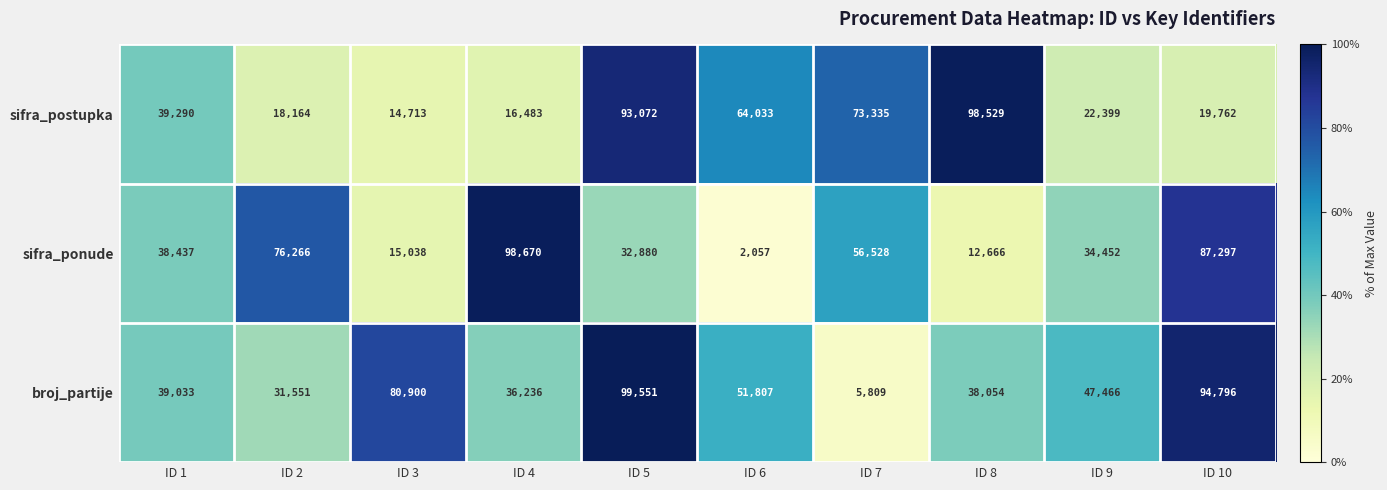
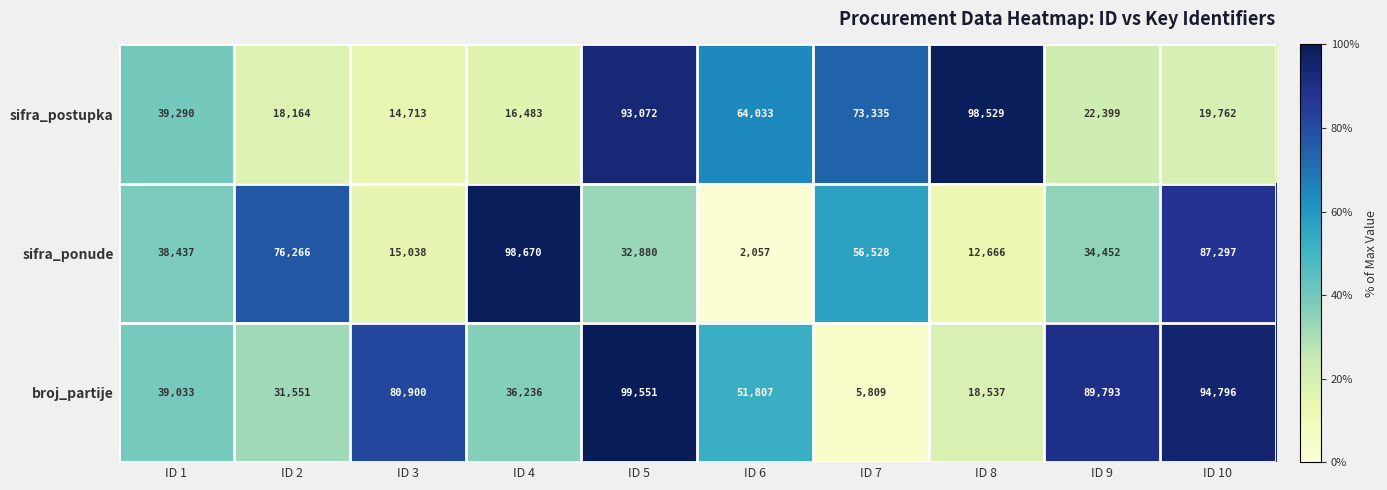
broj_partije, ID 8: 38,054 -> 18,537
broj_partije, ID 9: 47,466 -> 89,793
